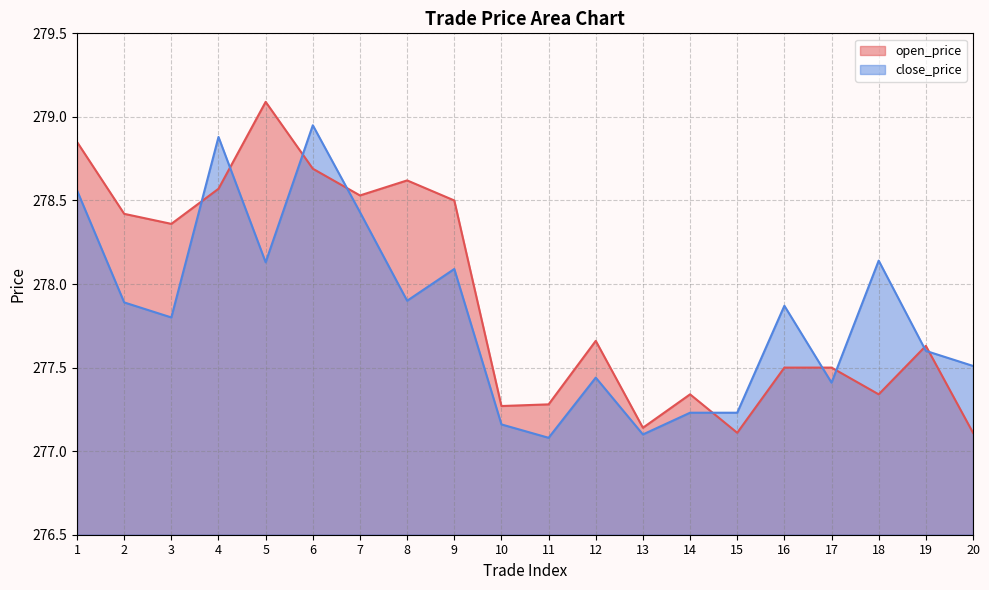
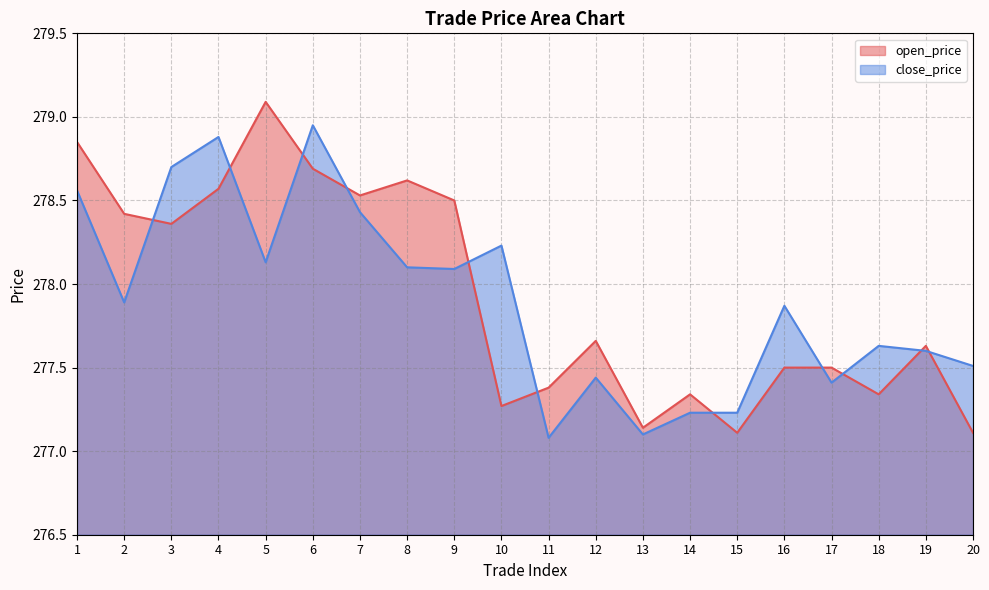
close_price, 3: 277.8 -> 278.7
close_price, 8: 277.9 -> 278.1
close_price, 10: 277.16 -> 278.23
open_price, 11: 277.28 -> 277.38
close_price, 18: 278.14 -> 277.63
